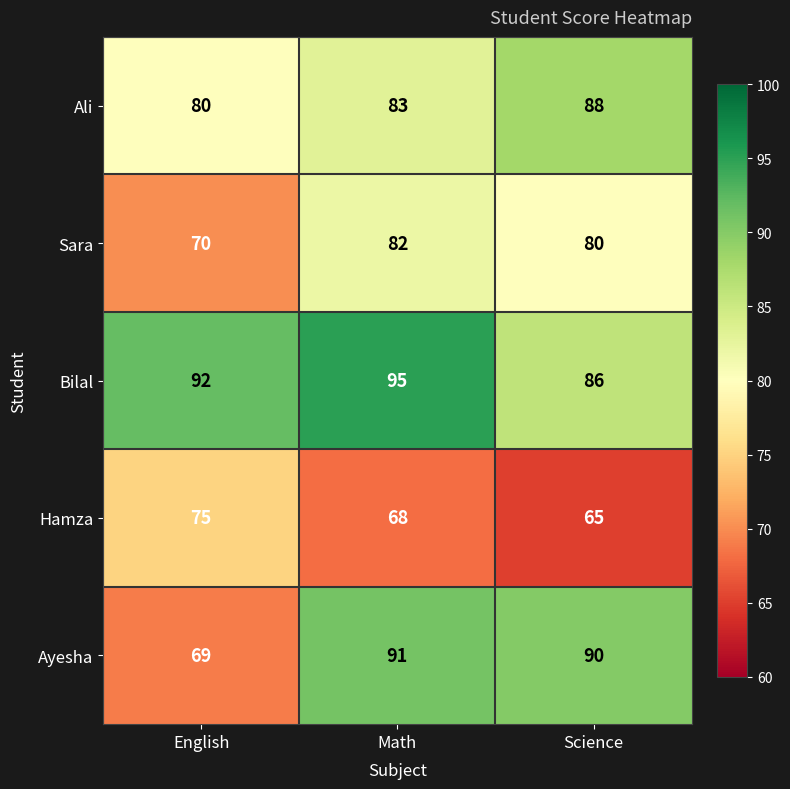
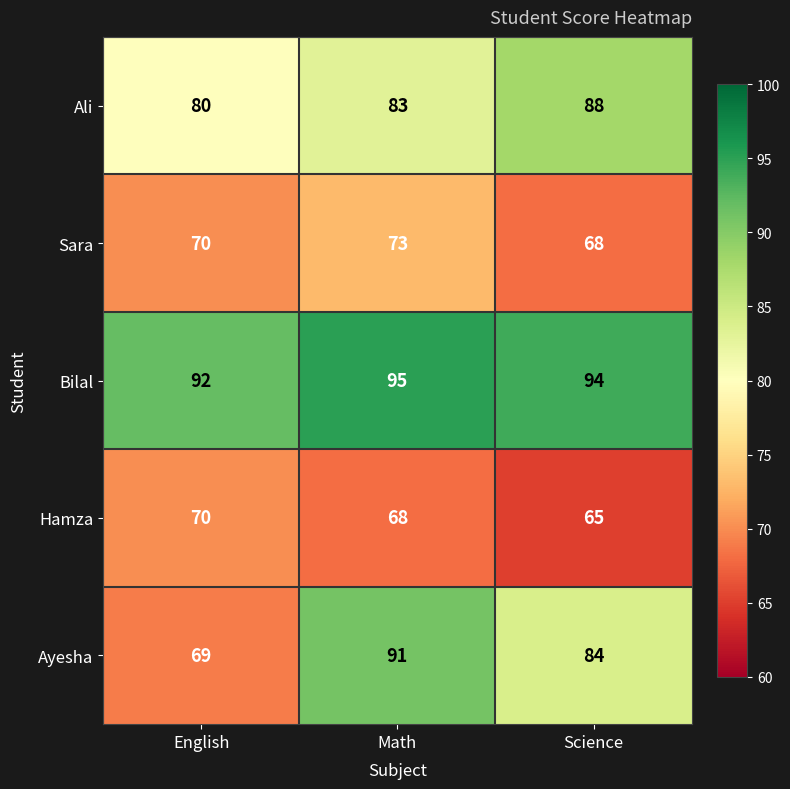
Sara, Math: 82 -> 73
Sara, Science: 80 -> 68
Bilal, Science: 86 -> 94
Hamza, English: 75 -> 70
Ayesha, Science: 90 -> 84
